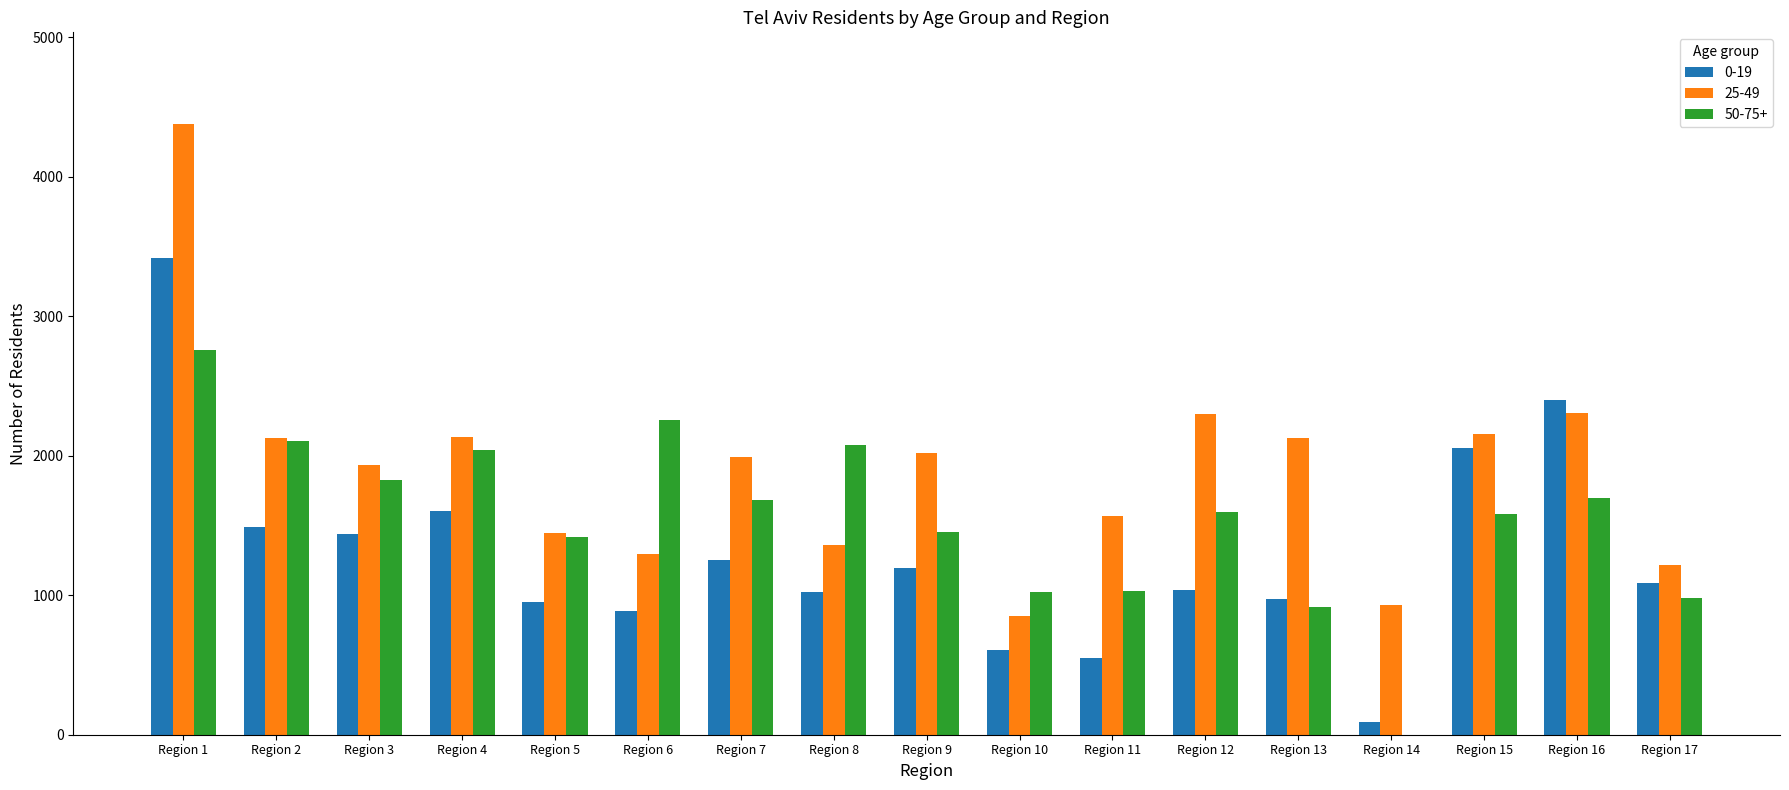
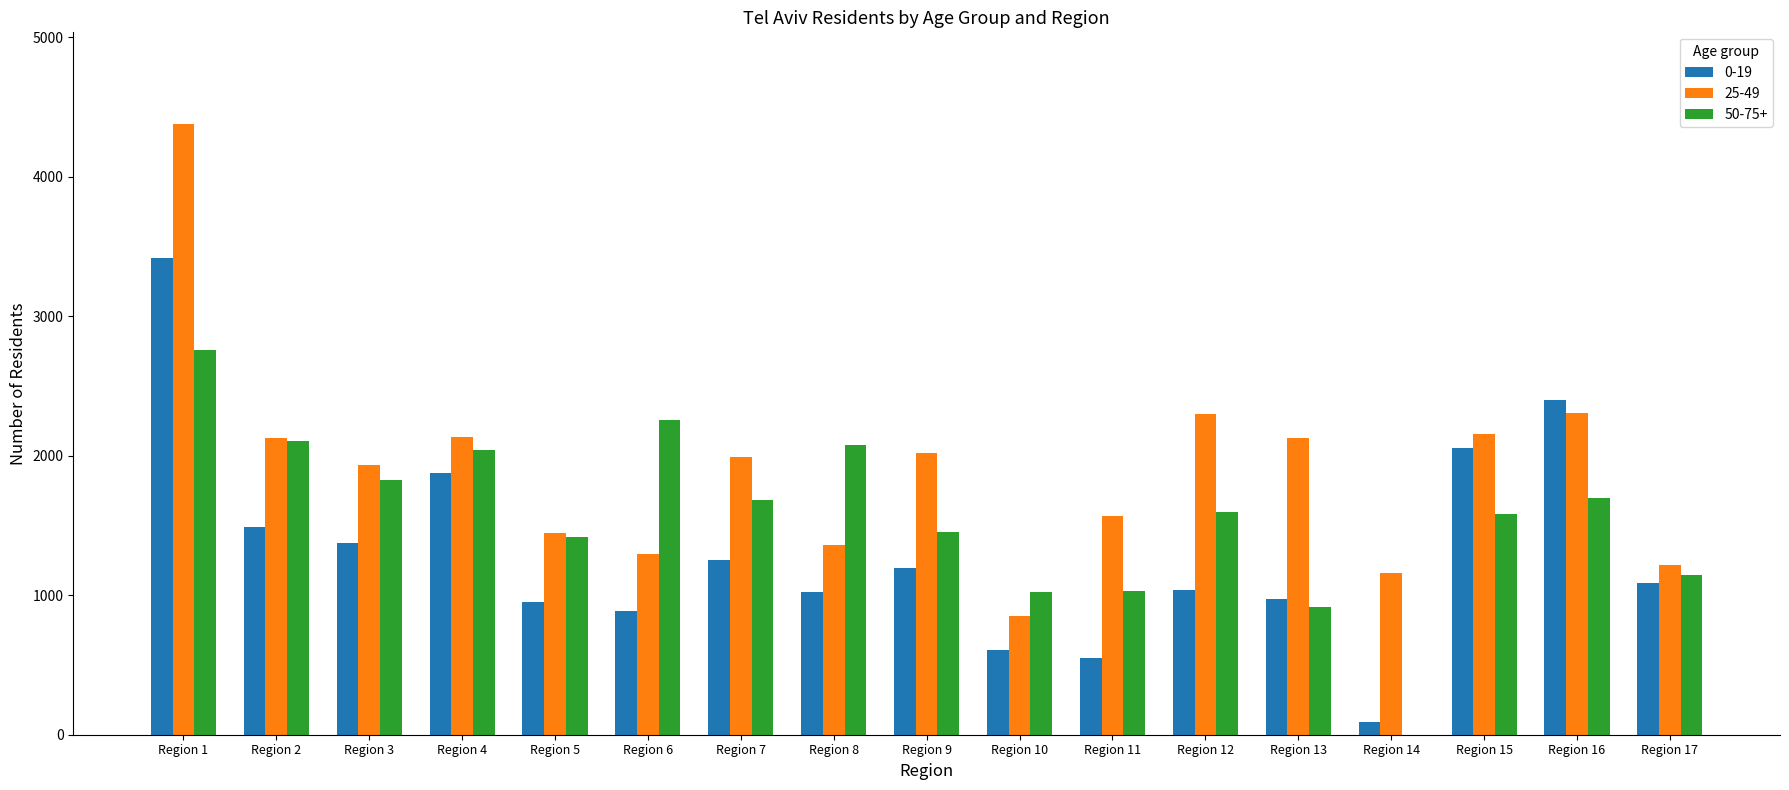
0-19, Region 3: 1440 -> 1370
0-19, Region 4: 1610 -> 1880
25-49, Region 14: 930 -> 1160
50-75+, Region 17: 980 -> 1150
